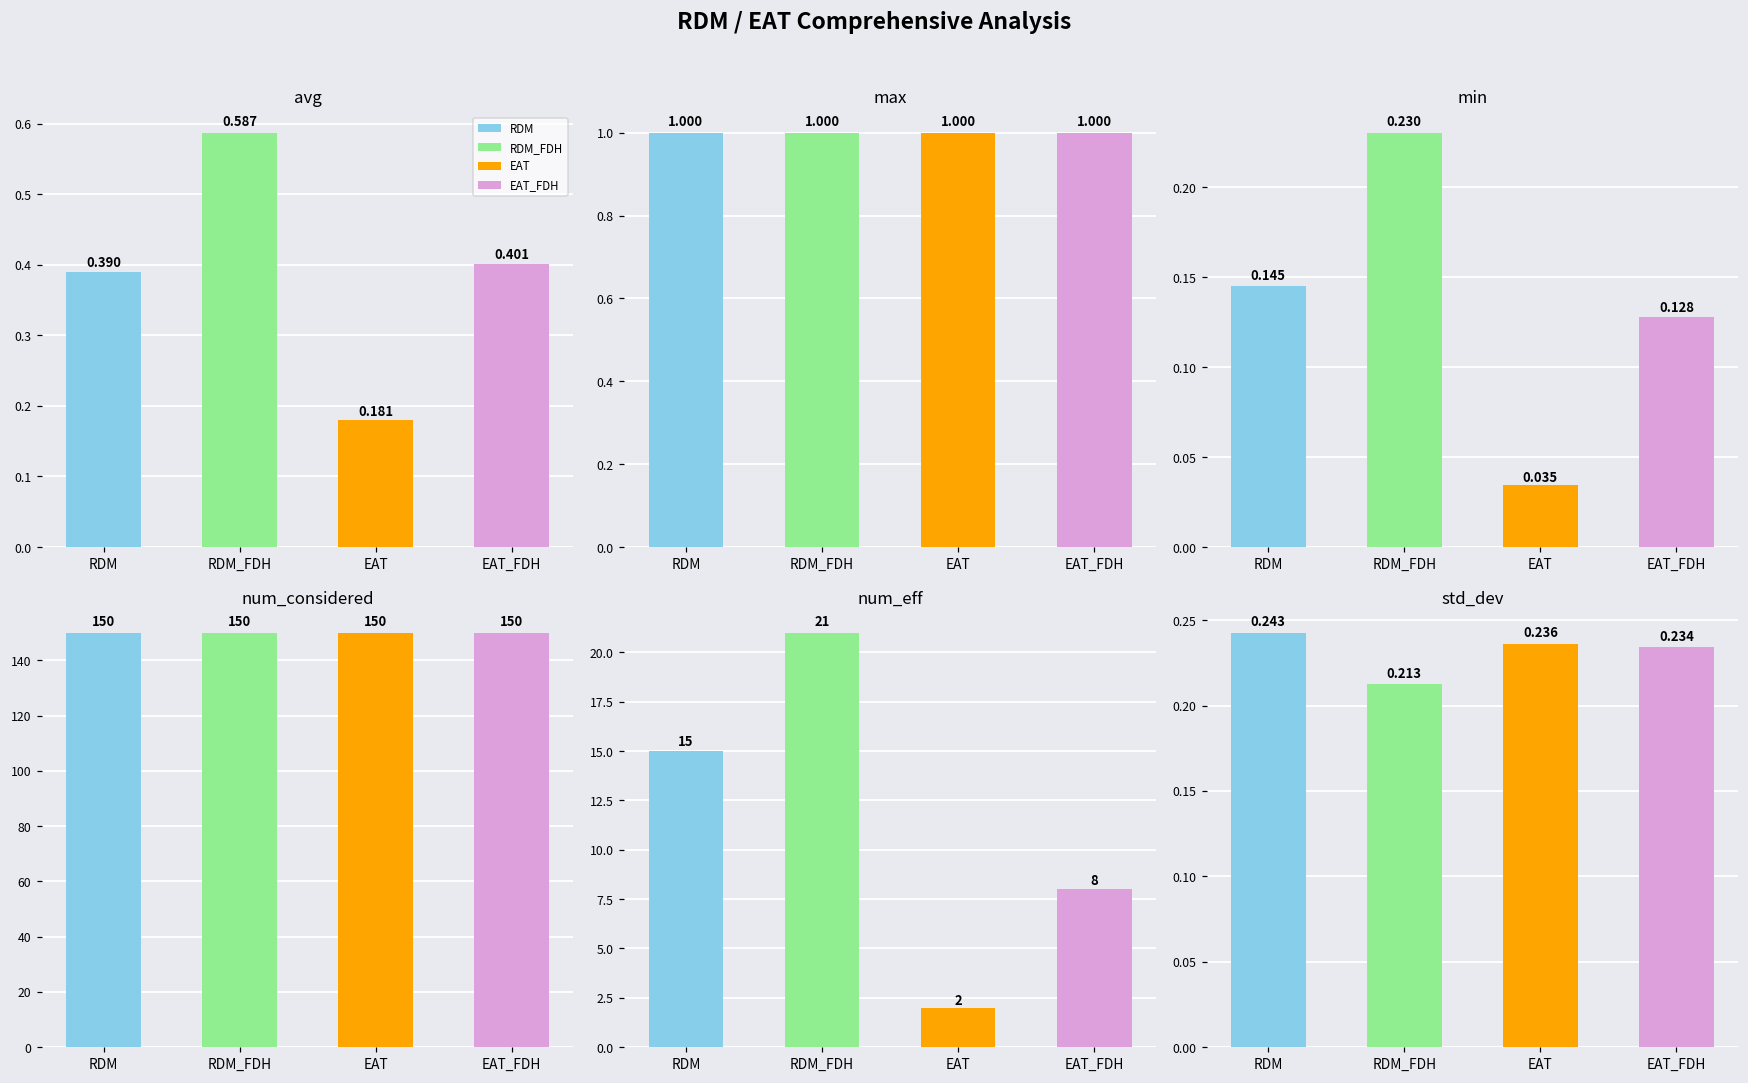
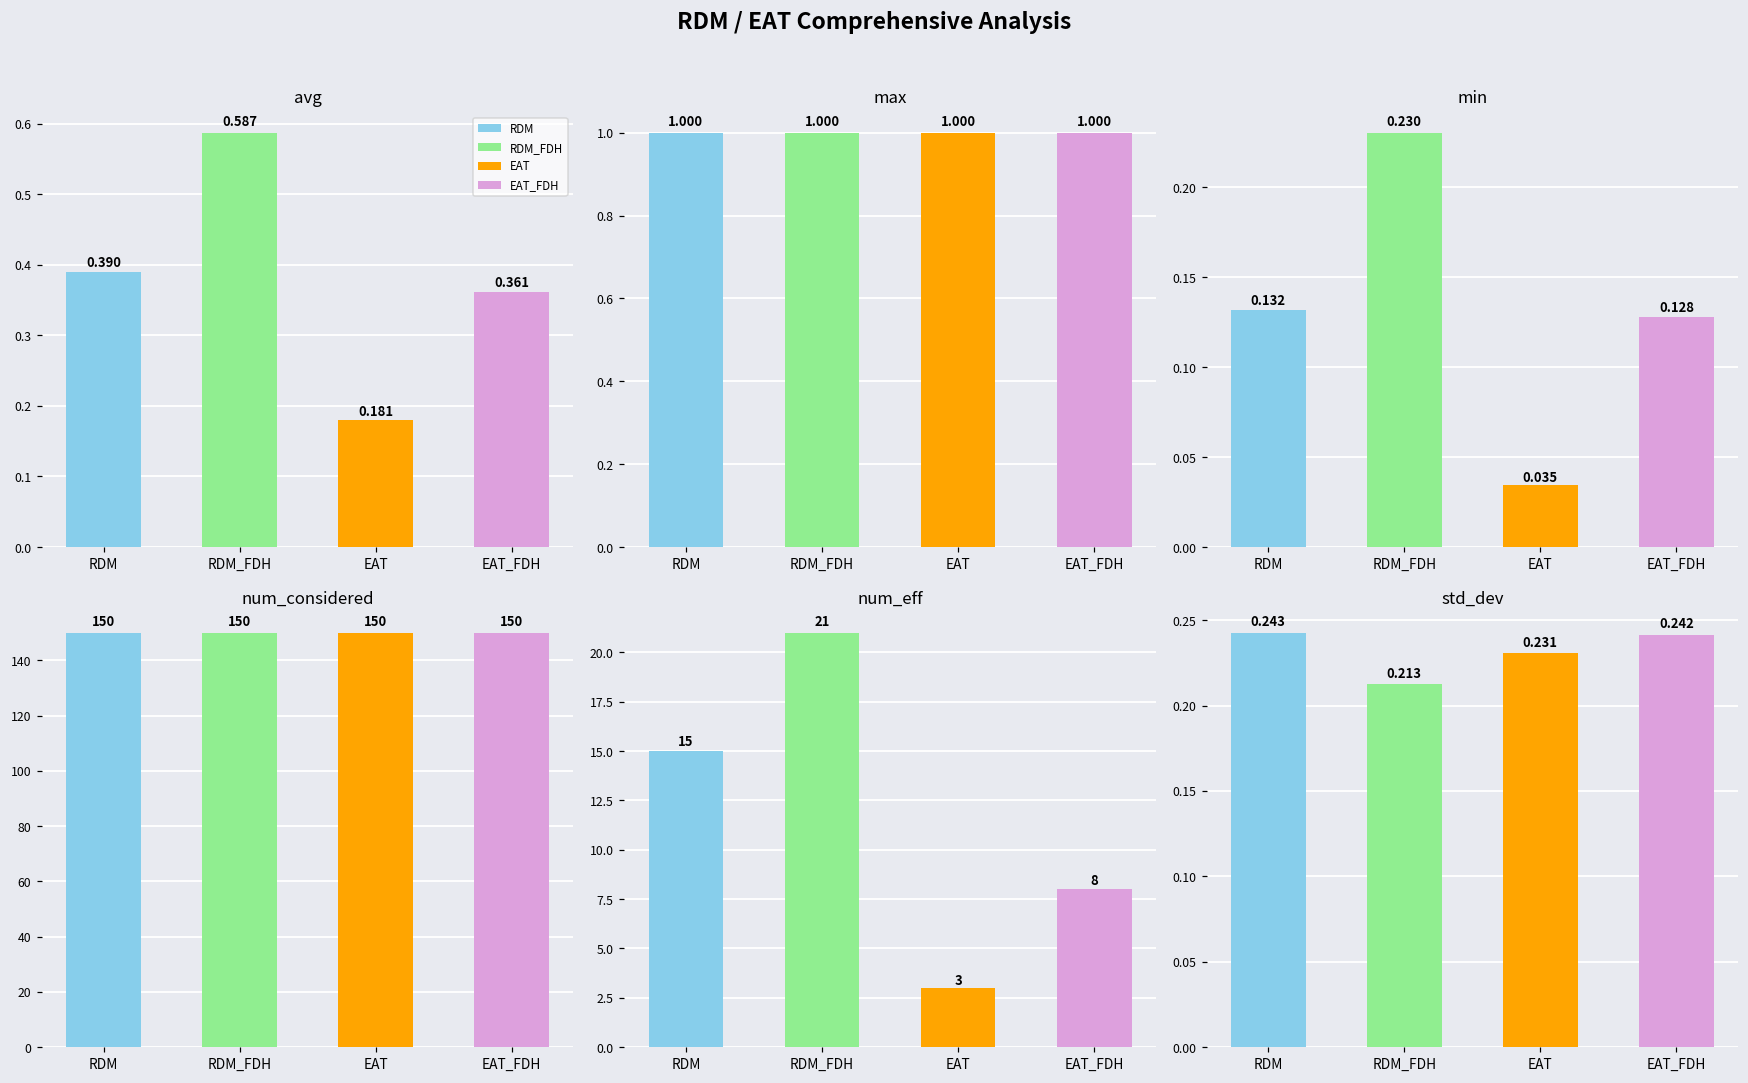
avg, EAT_FDH: 0.401 -> 0.361
min, RDM: 0.145 -> 0.132
num_eff, EAT: 2 -> 3
std_dev, EAT: 0.236 -> 0.231
std_dev, EAT_FDH: 0.234 -> 0.242
